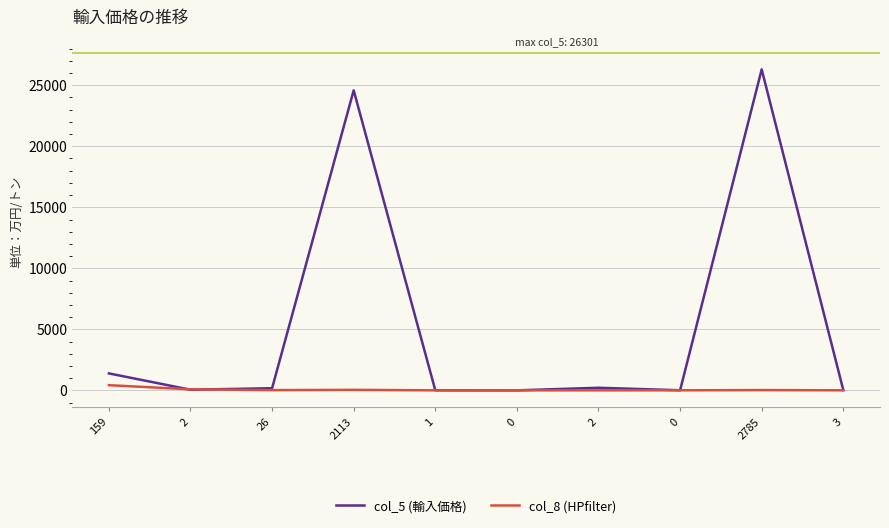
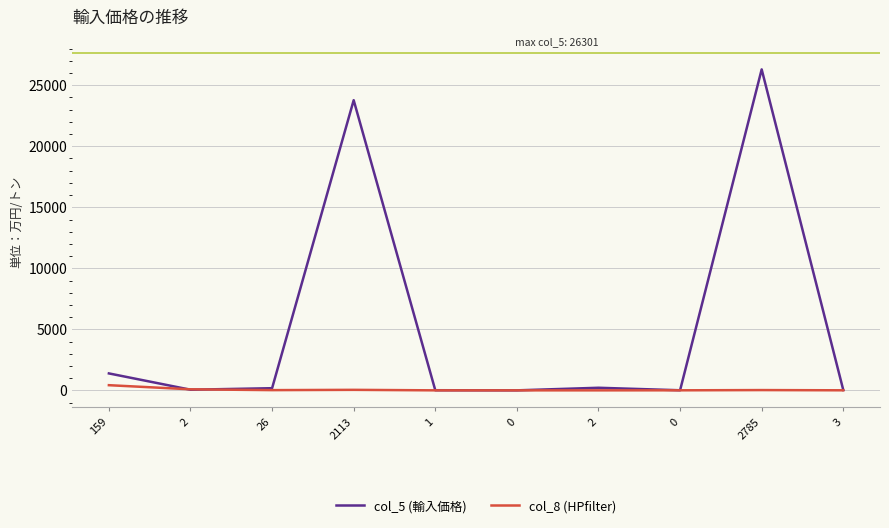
col_5 (輸入価格), 2113: 24600 -> 23800
